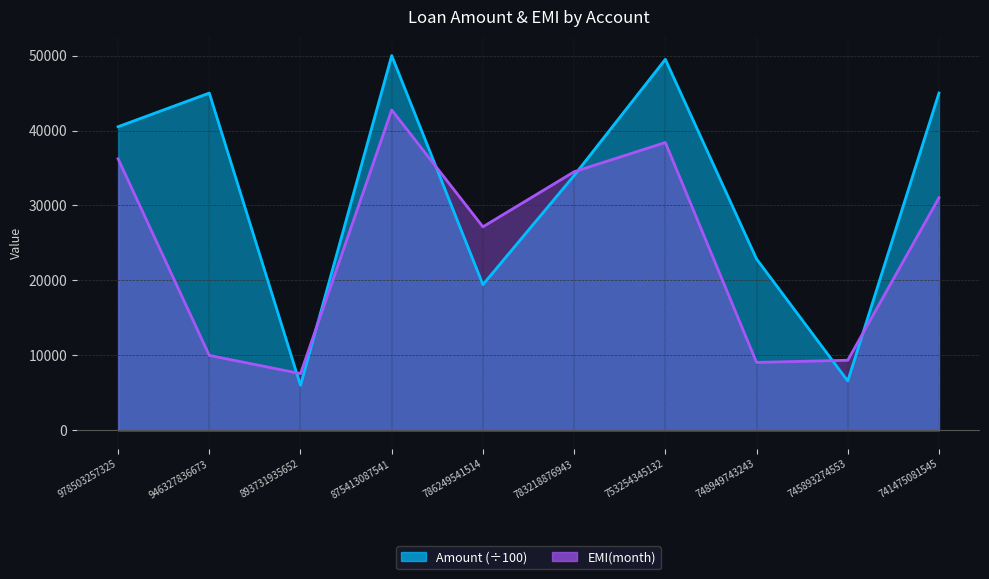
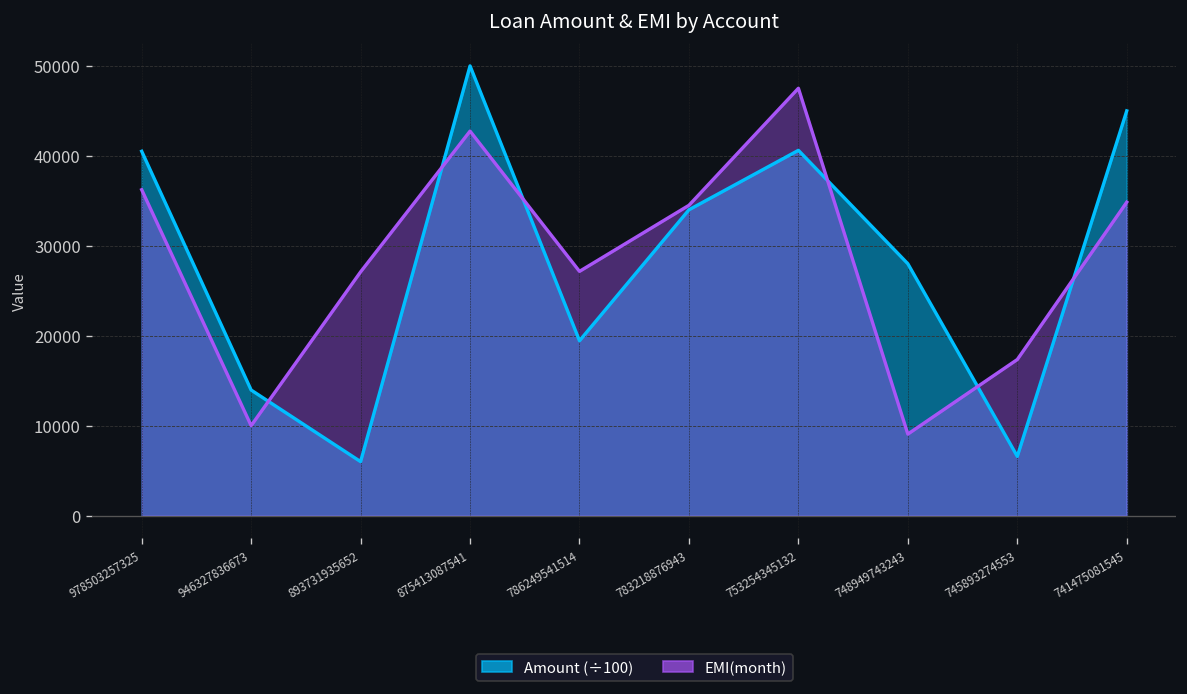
Amount (÷100), 946327836673: 45000 -> 14000
EMI(month), 893731935652: 8000 -> 27000
Amount (÷100), 753254345132: 50000 -> 41000
EMI(month), 753254345132: 38000 -> 48000
Amount (÷100), 748949743243: 23000 -> 28000
EMI(month), 745893274553: 9000 -> 17000
EMI(month), 741475081545: 31000 -> 35000
